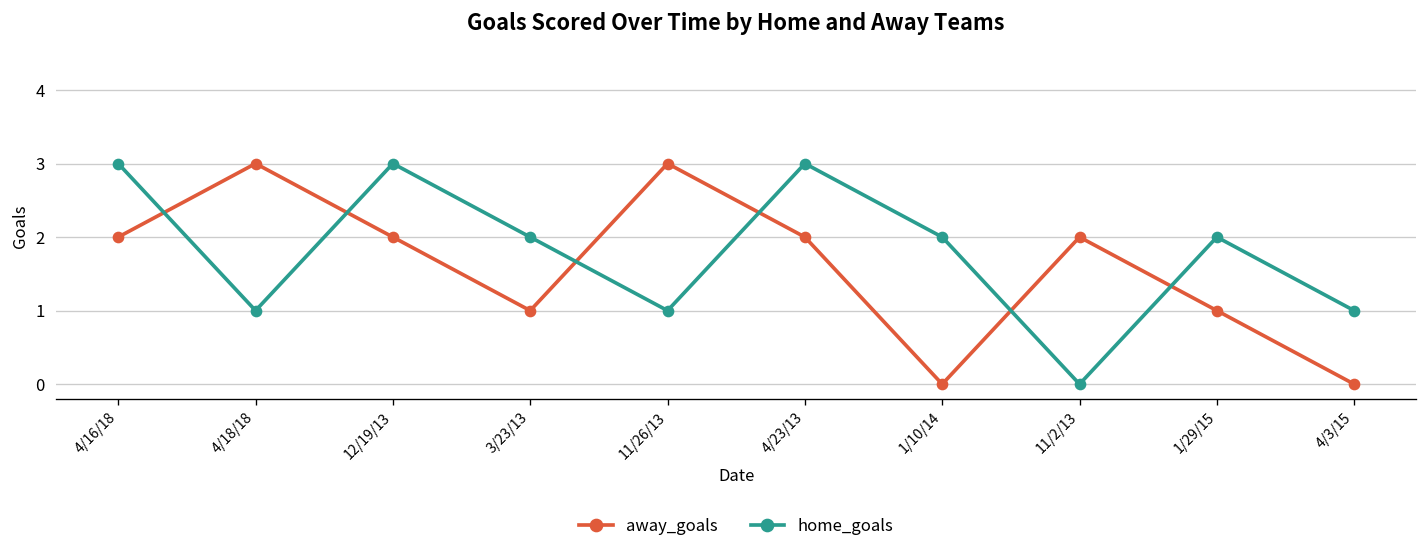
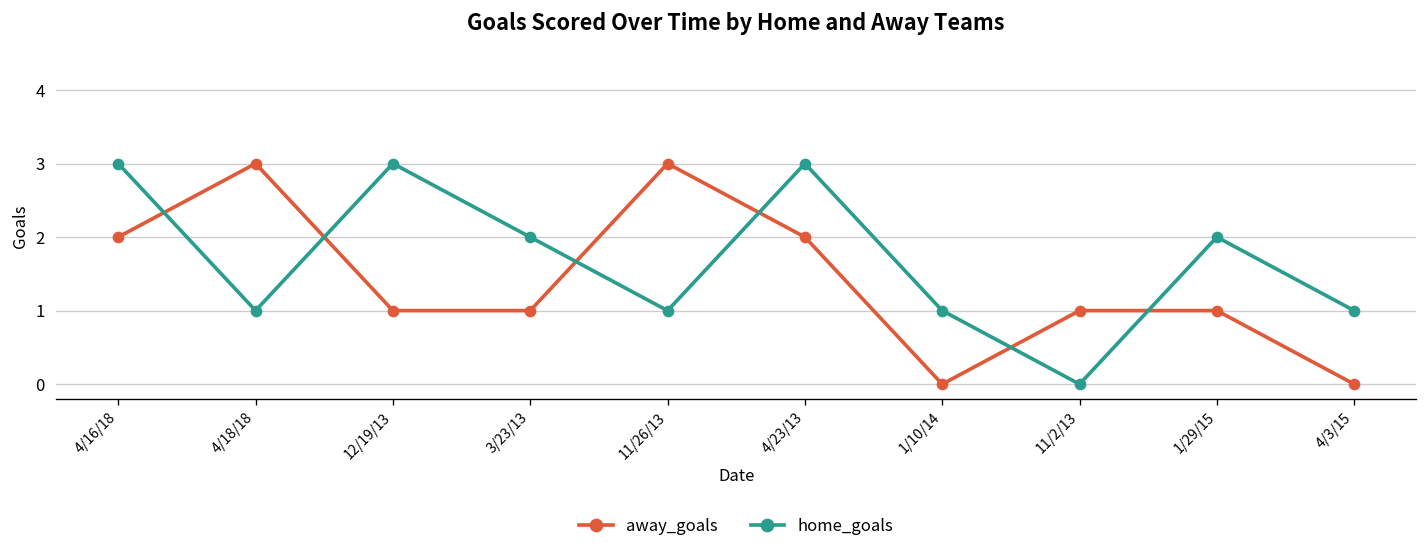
away_goals, 12/19/13: 2 -> 1
home_goals, 1/10/14: 2 -> 1
away_goals, 11/2/13: 2 -> 1
